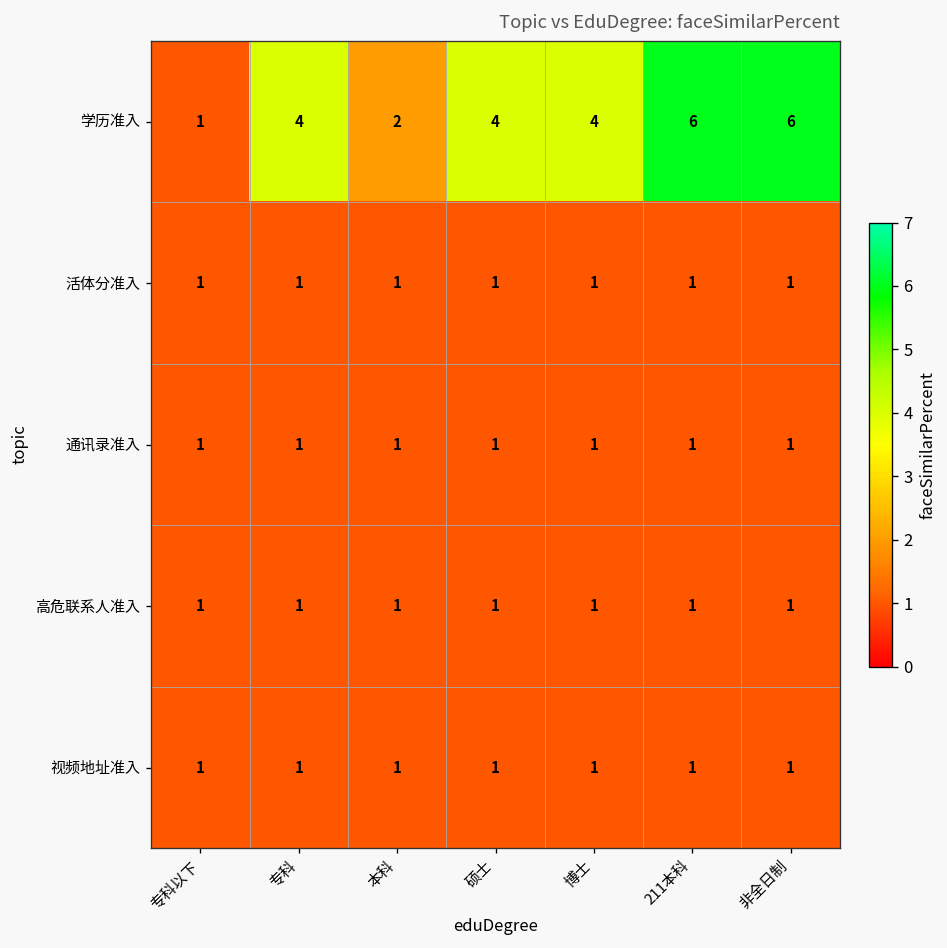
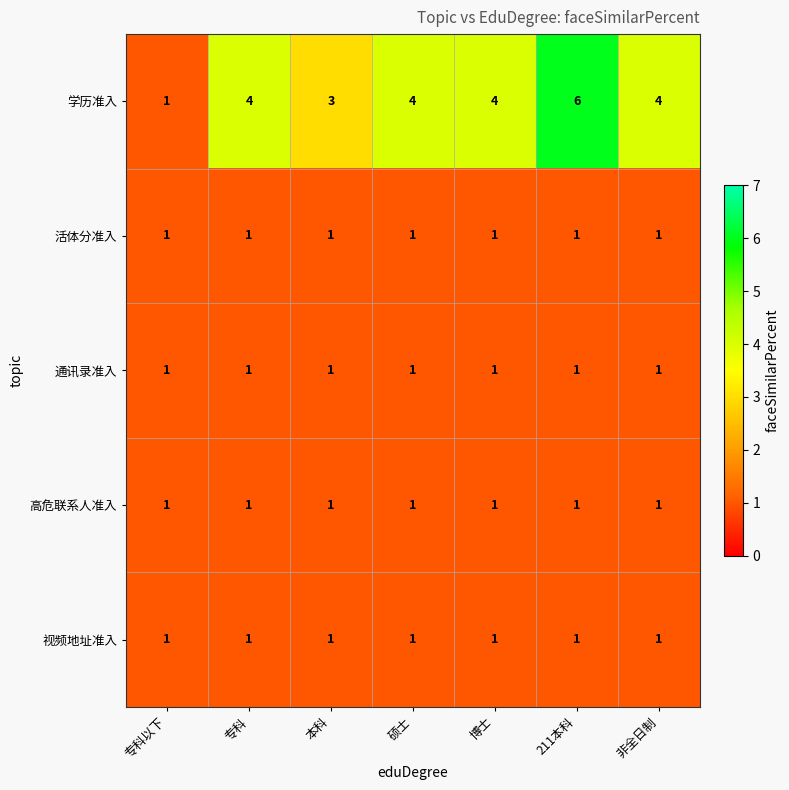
学历准入, 本科: 2 -> 3
学历准入, 非全日制: 6 -> 4
